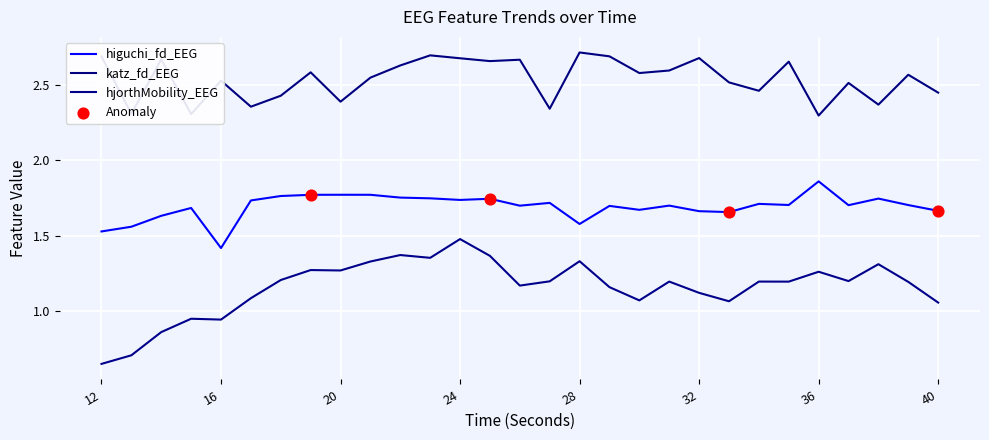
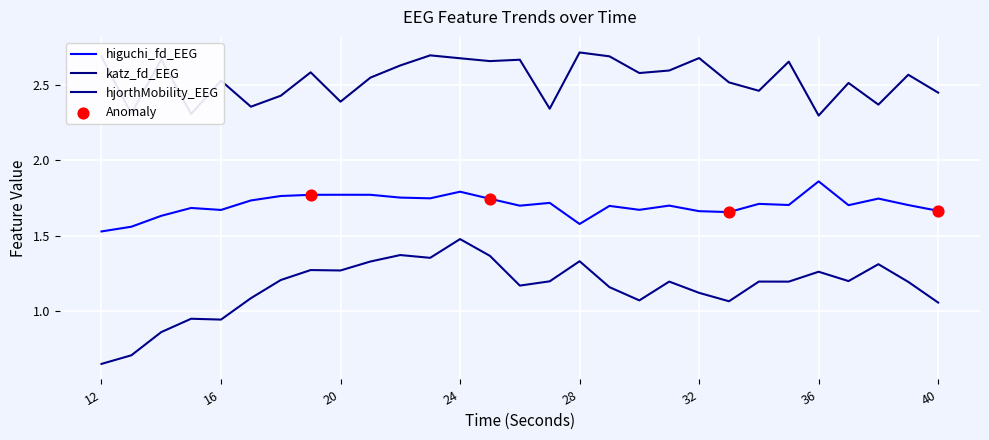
higuchi_fd_EEG, 16: 1.42 -> 1.67
higuchi_fd_EEG, 24: 1.74 -> 1.79
